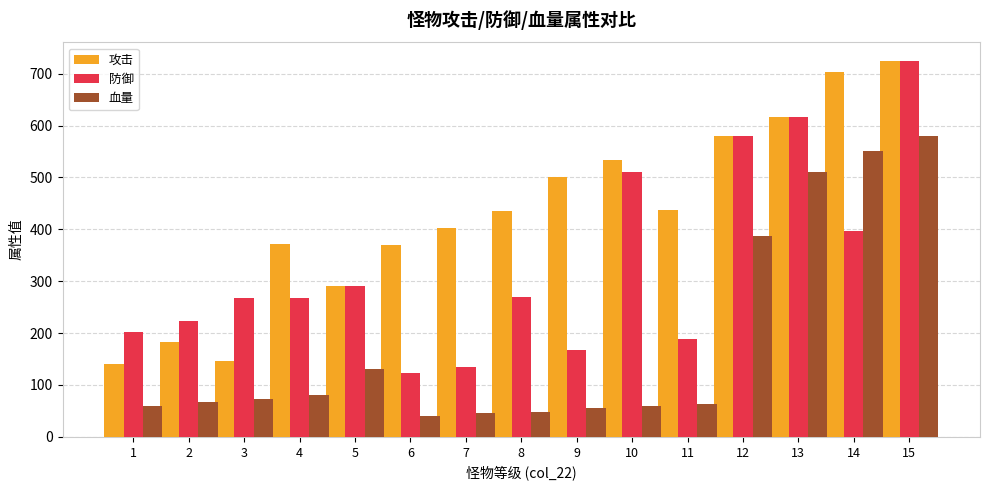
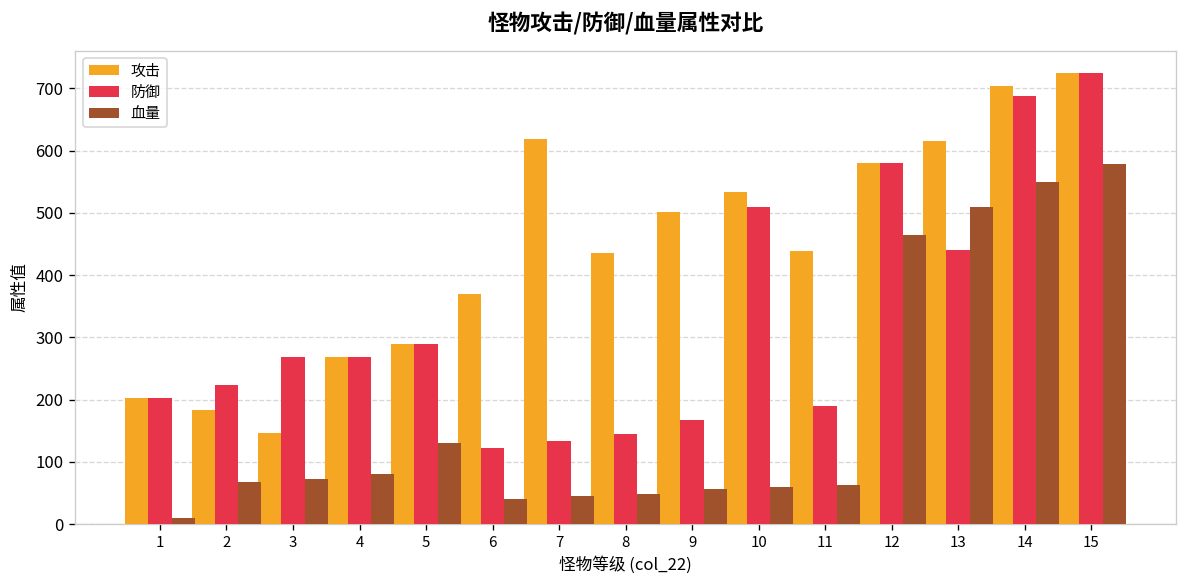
攻击, 1: 140 -> 200
血量, 1: 60 -> 10
攻击, 4: 370 -> 270
攻击, 7: 400 -> 620
防御, 8: 270 -> 150
血量, 12: 390 -> 460
防御, 13: 620 -> 440
防御, 14: 400 -> 690
